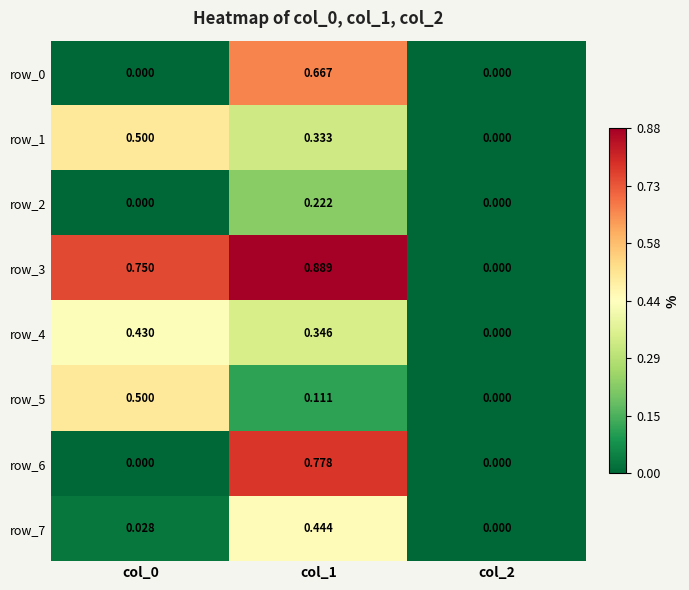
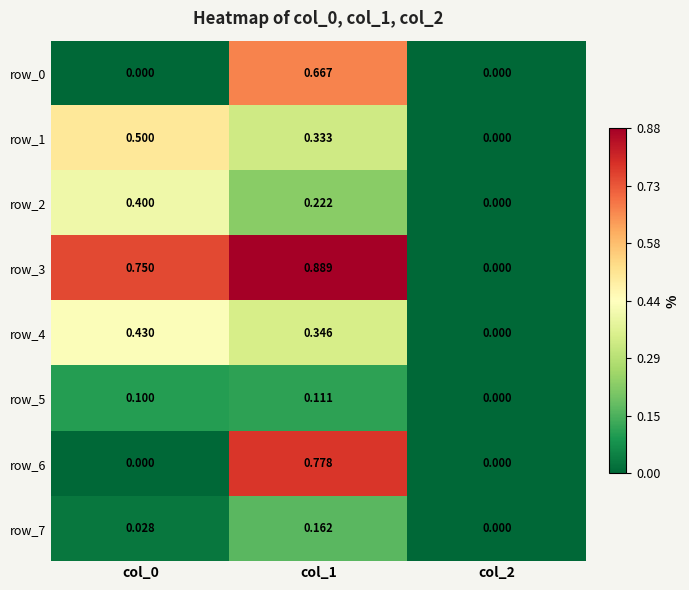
row_2, col_0: 0.000 -> 0.400
row_5, col_0: 0.500 -> 0.100
row_7, col_1: 0.444 -> 0.162
